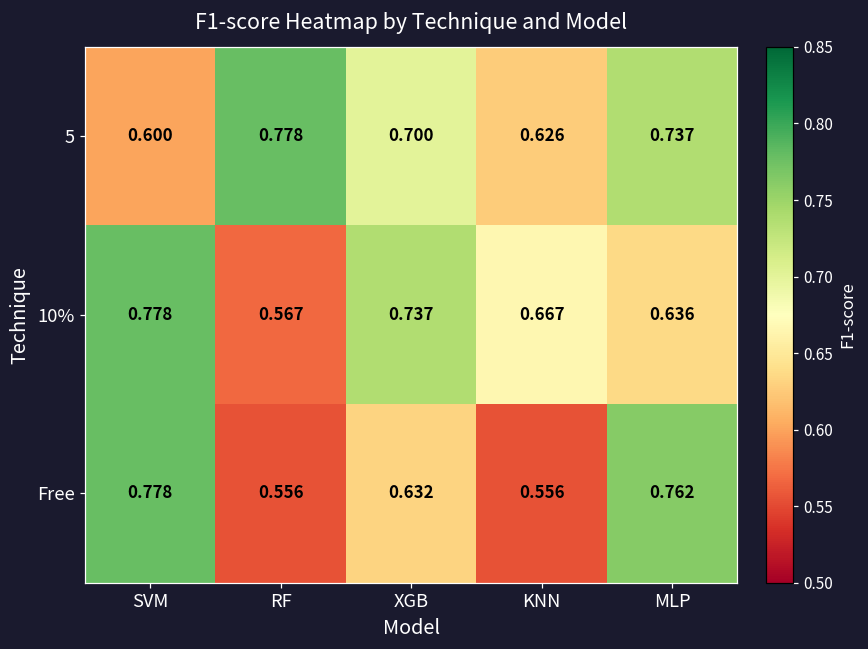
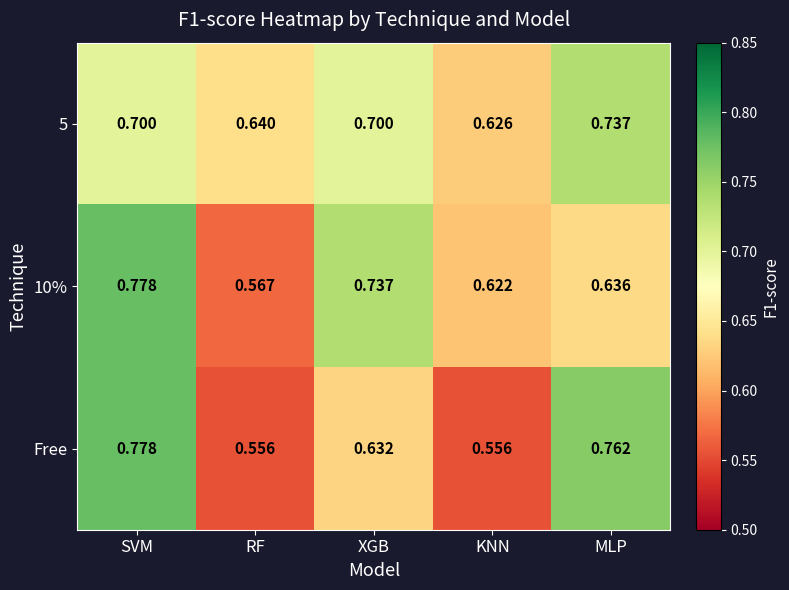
5, SVM: 0.600 -> 0.700
5, RF: 0.778 -> 0.640
10%, KNN: 0.667 -> 0.622
